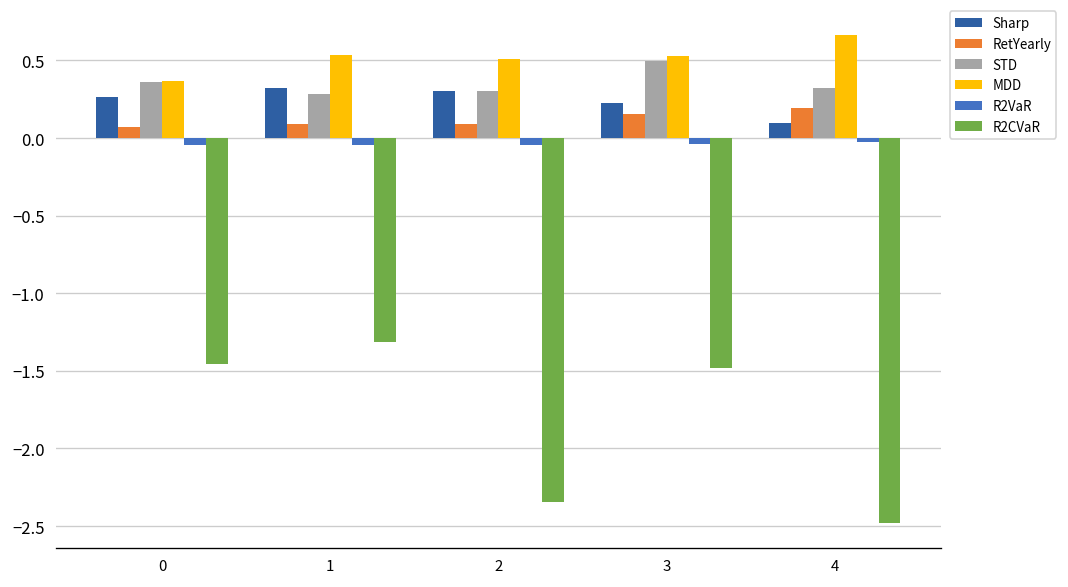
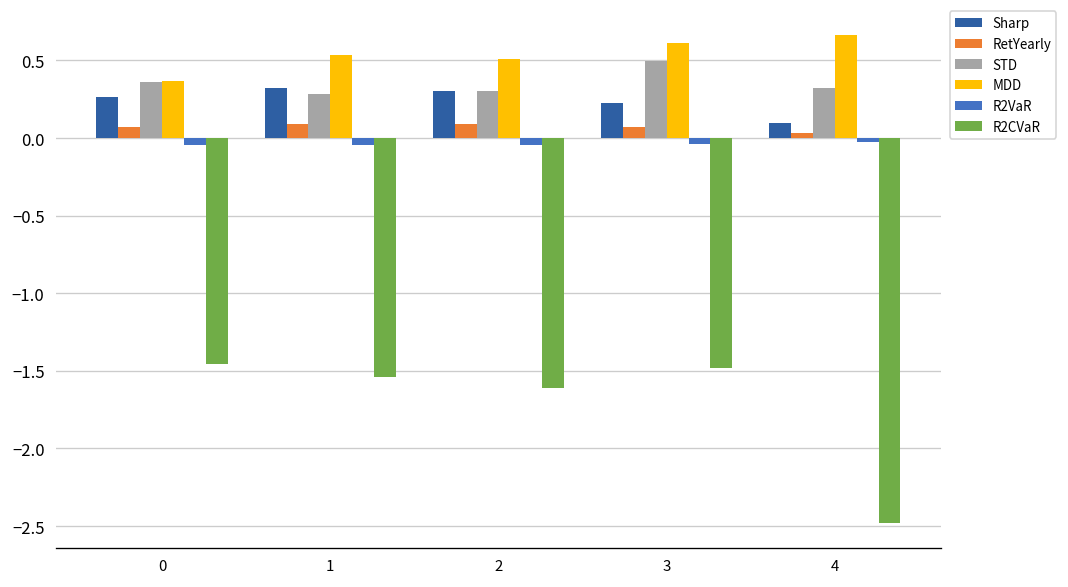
R2CVaR, 1: -1.31 -> -1.54
R2CVaR, 2: -2.34 -> -1.61
RetYearly, 3: 0.16 -> 0.07
MDD, 3: 0.53 -> 0.62
RetYearly, 4: 0.19 -> 0.03
